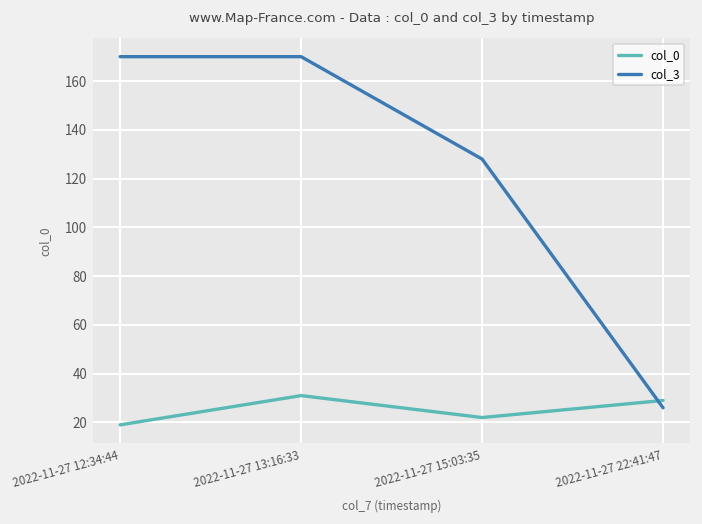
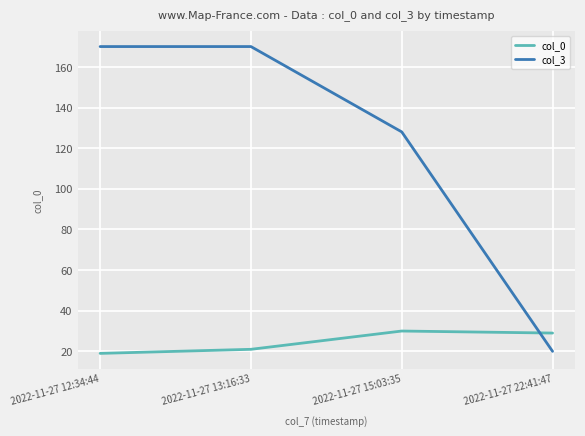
col_0, 2022-11-27 13:16:33: 31 -> 21
col_0, 2022-11-27 15:03:35: 22 -> 30
col_3, 2022-11-27 22:41:47: 26 -> 20
